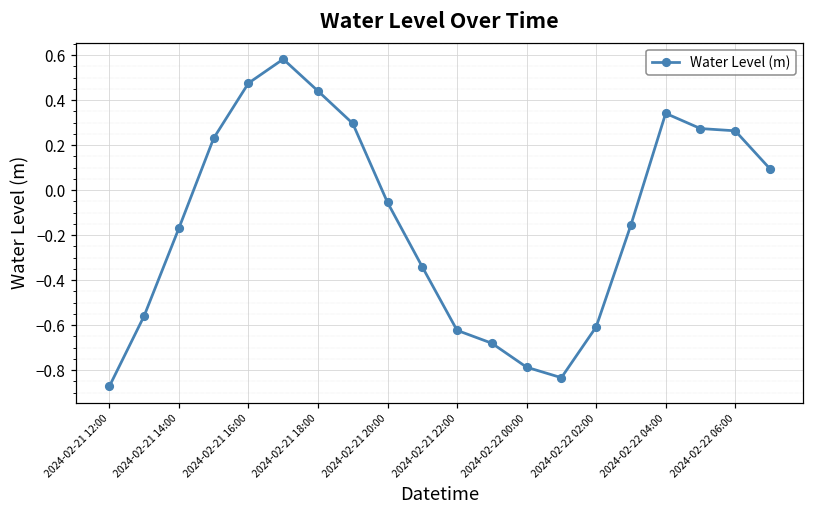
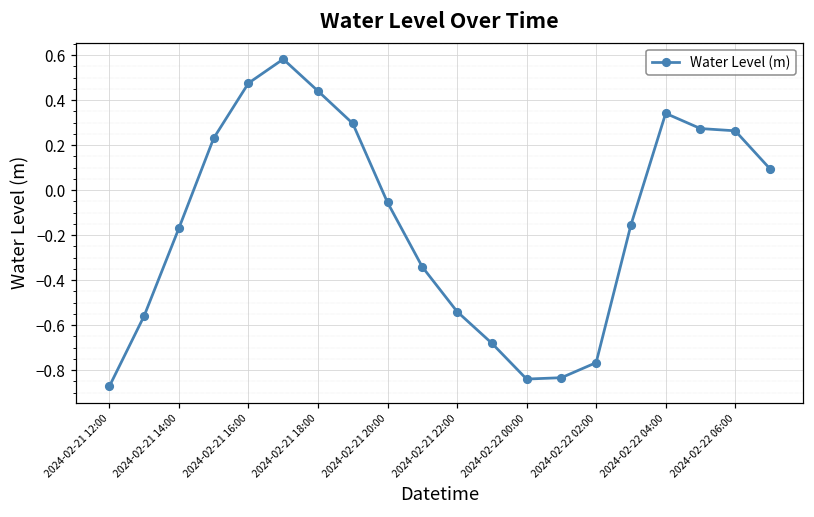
2024-02-21 22:00: -0.62 -> -0.54
2024-02-22 00:00: -0.79 -> -0.84
2024-02-22 02:00: -0.61 -> -0.77
